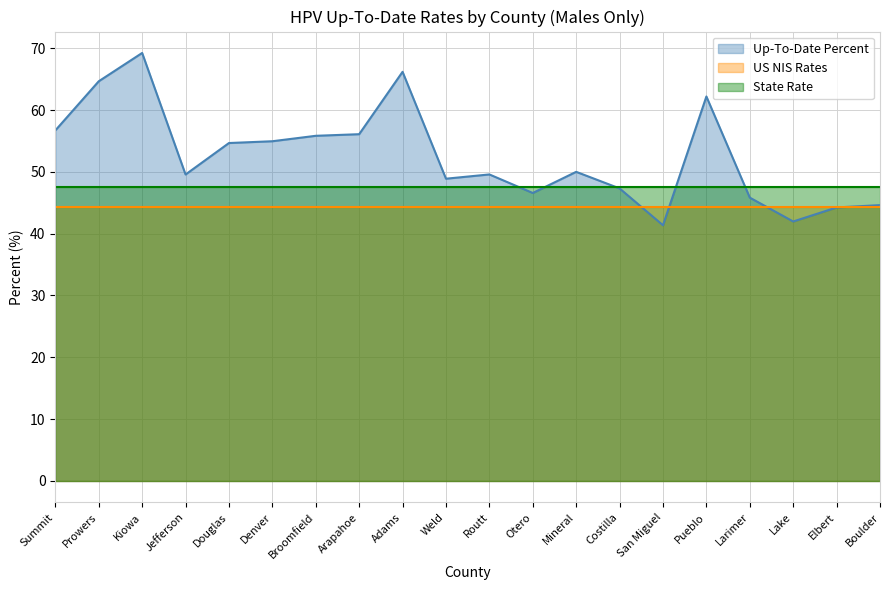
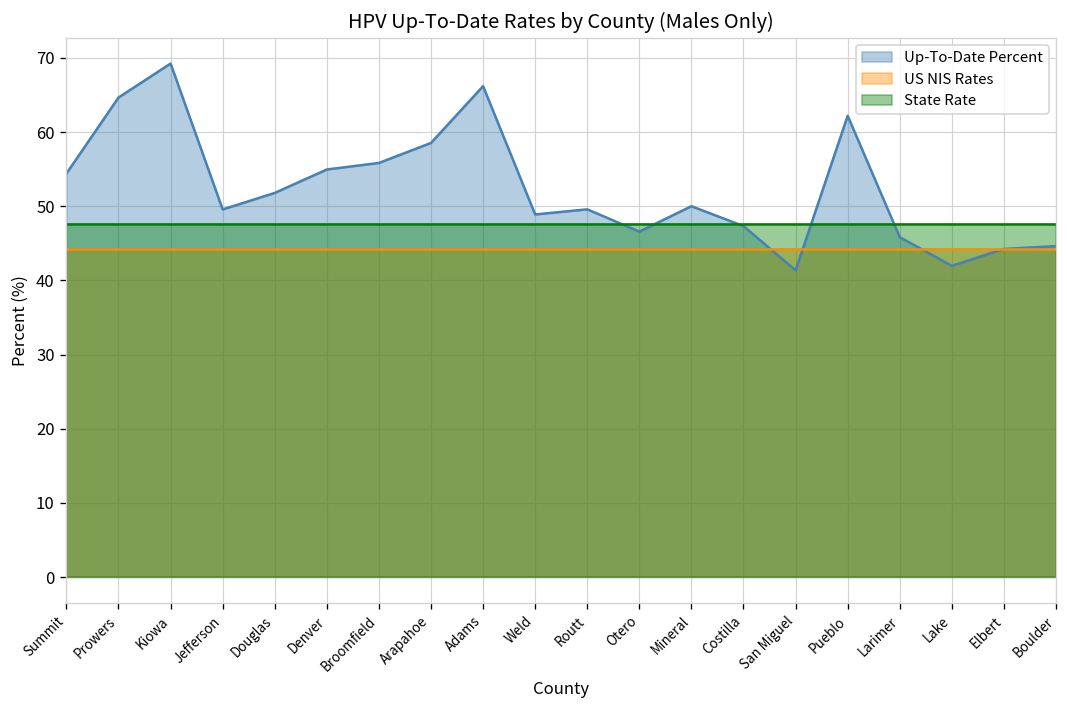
Up-To-Date Percent, Summit: 57 -> 54
Up-To-Date Percent, Douglas: 55 -> 52
Up-To-Date Percent, Arapahoe: 56 -> 59
